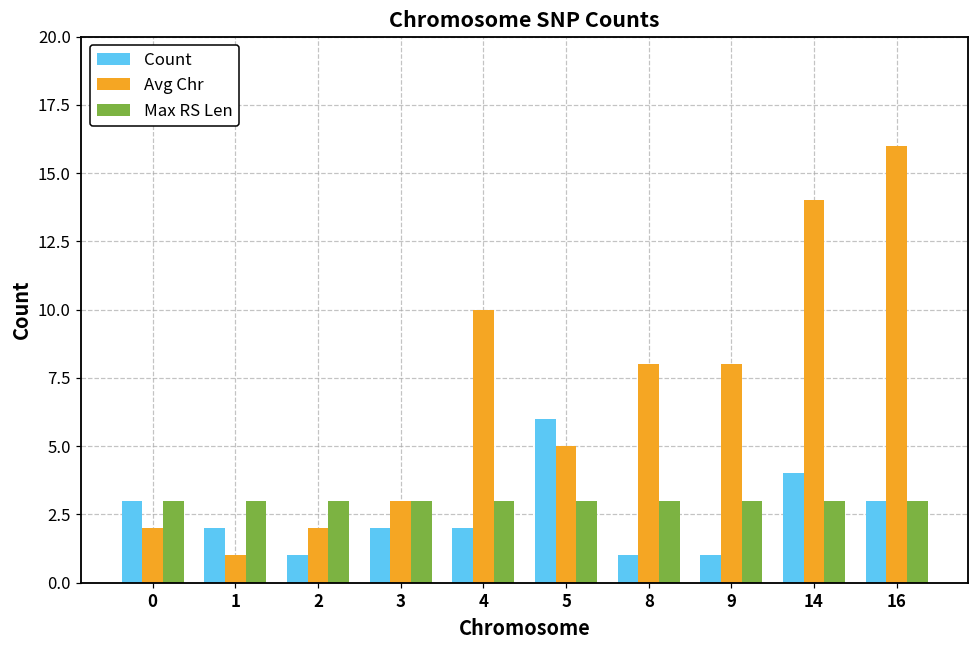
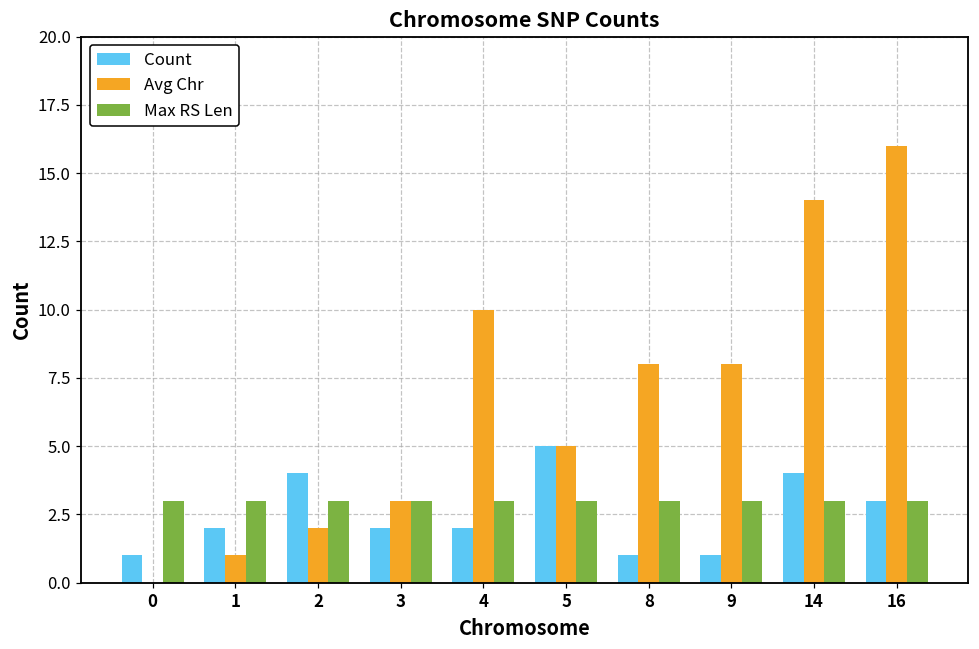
Count, 0: 3 -> 1
Avg Chr, 0: 2 -> 0
Count, 2: 1 -> 4
Count, 5: 6 -> 5
